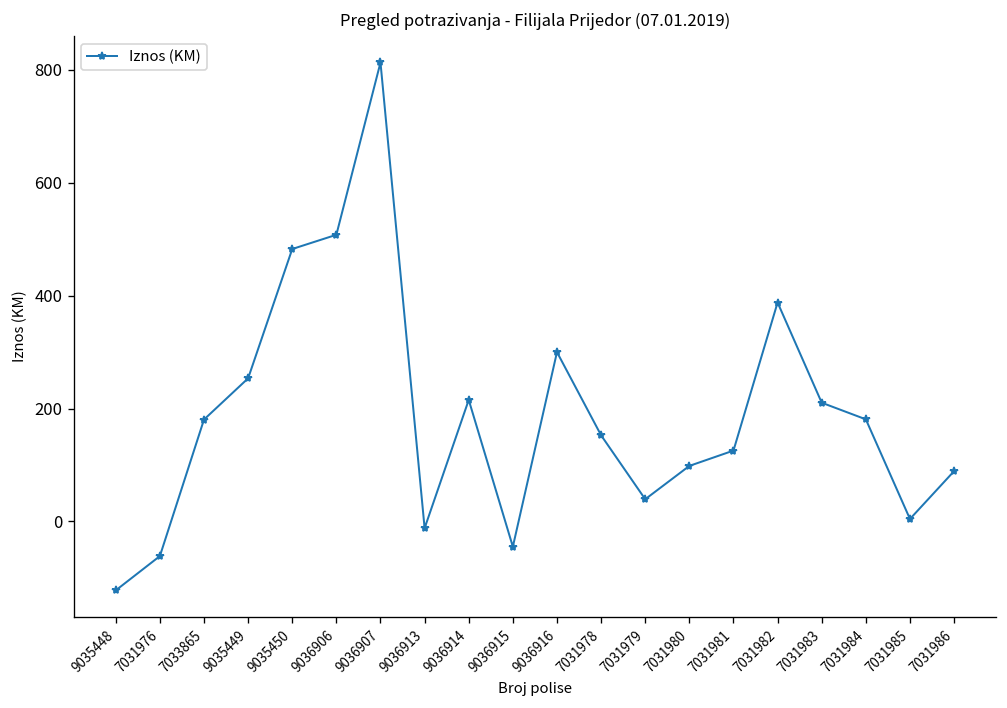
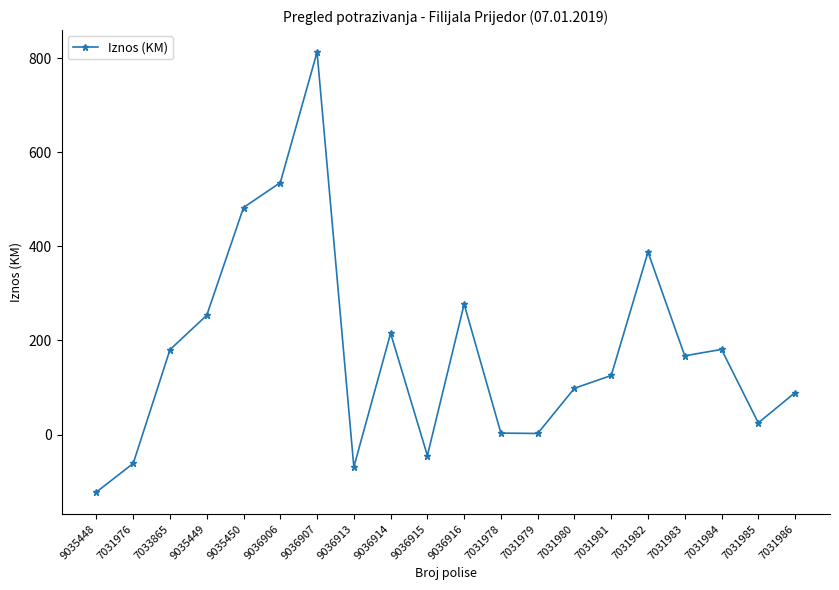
9036906: 510 -> 540
9036913: -10 -> -70
9036916: 300 -> 280
7031978: 150 -> 0
7031979: 40 -> 0
7031983: 210 -> 170
7031985: 0 -> 20
